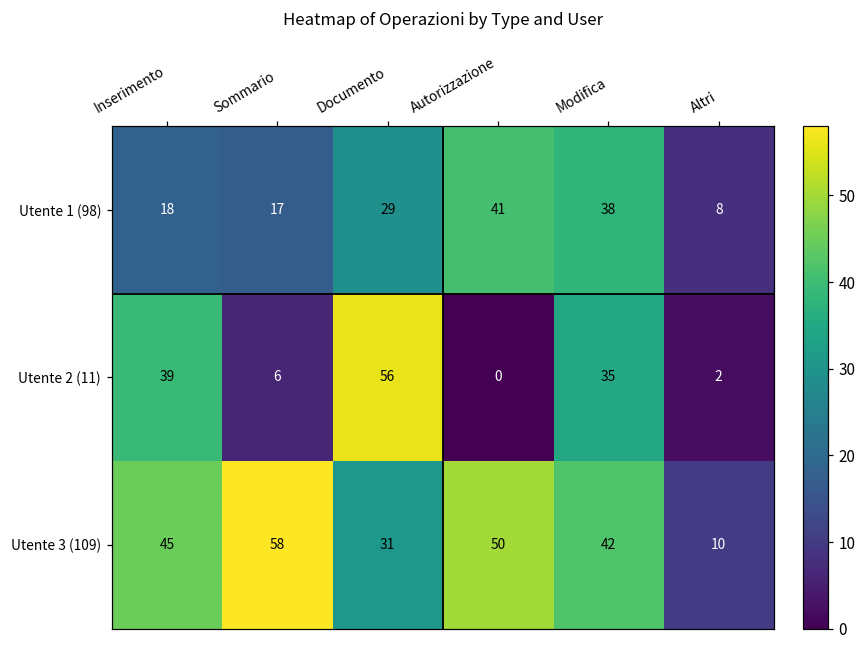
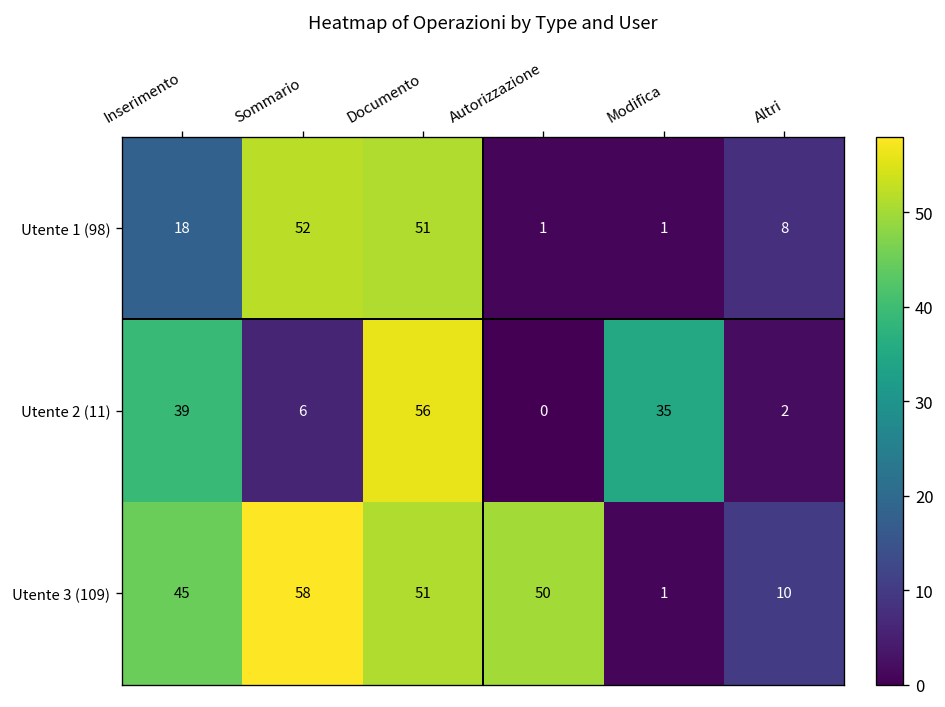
Utente 1 (98), Sommario: 17 -> 52
Utente 1 (98), Documento: 29 -> 51
Utente 1 (98), Autorizzazione: 41 -> 1
Utente 1 (98), Modifica: 38 -> 1
Utente 3 (109), Documento: 31 -> 51
Utente 3 (109), Modifica: 42 -> 1
